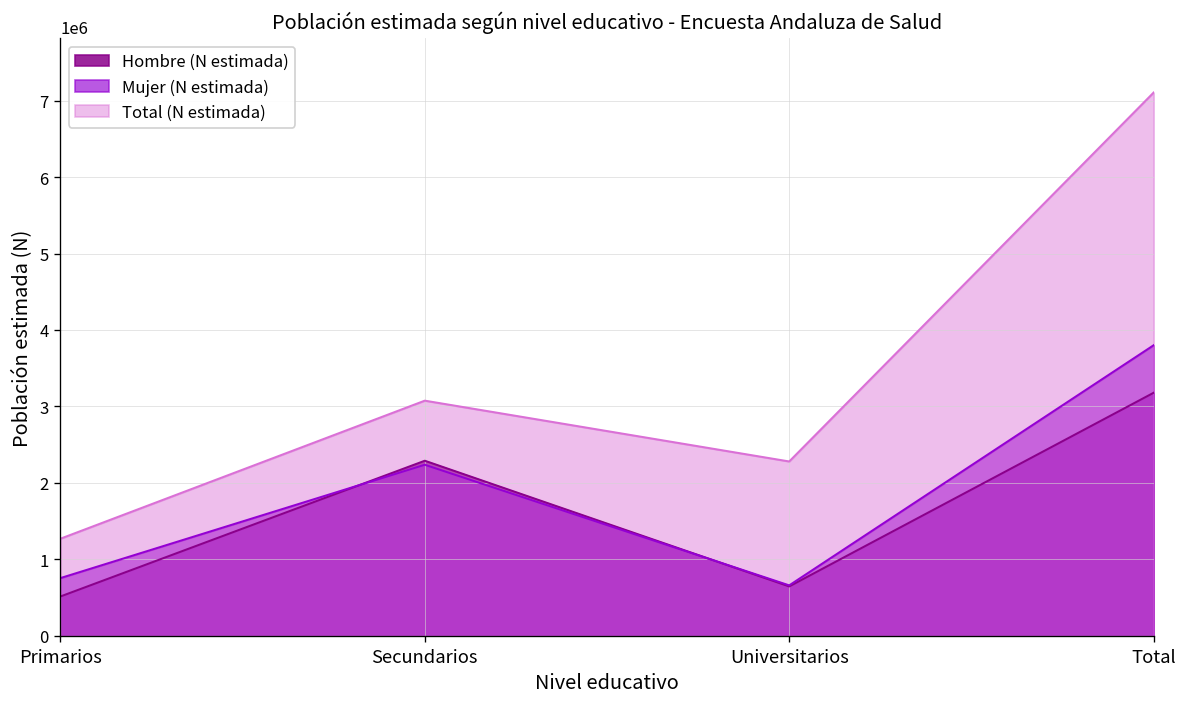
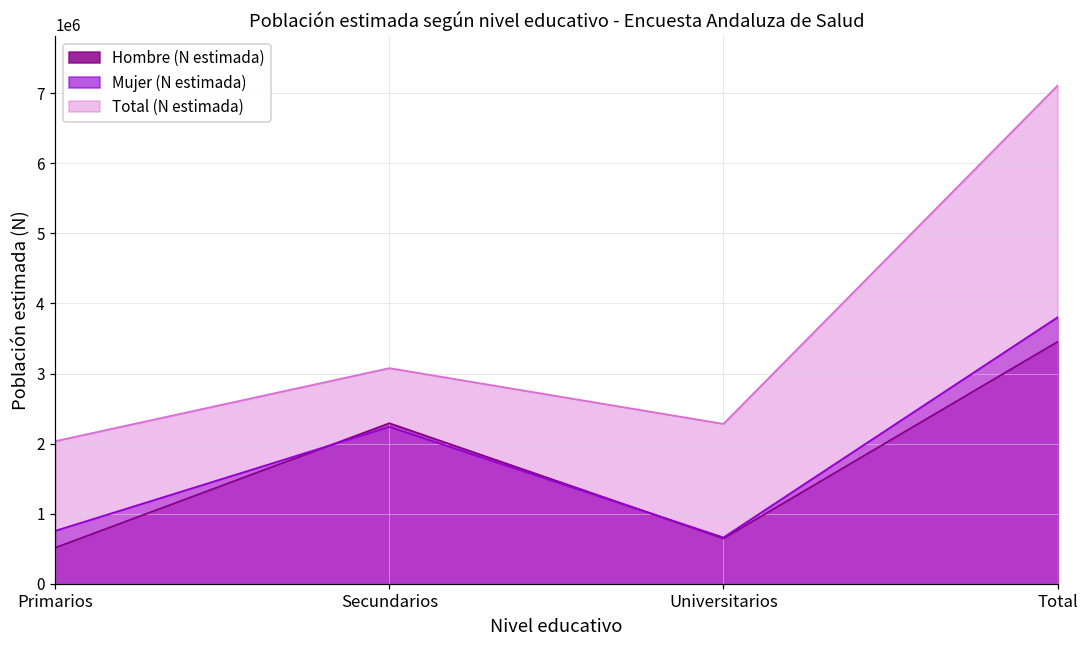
Total (N estimada), Primarios: 1300000 -> 2000000
Hombre (N estimada), Total: 3200000 -> 3500000
